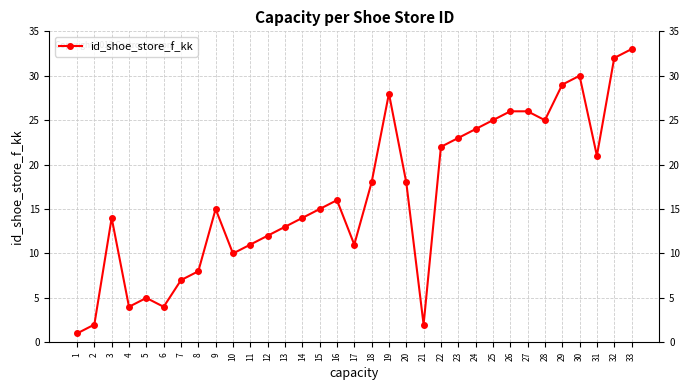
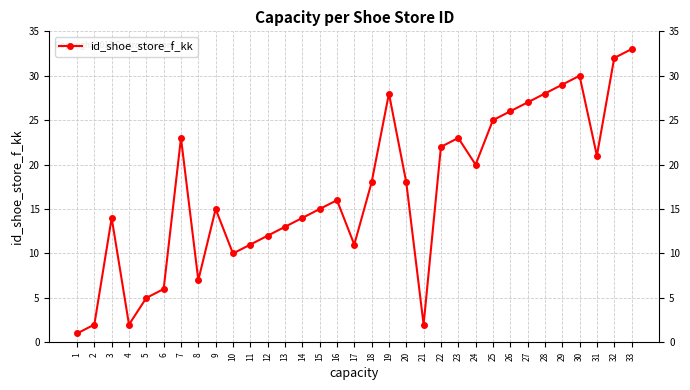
4: 4 -> 2
6: 4 -> 6
7: 7 -> 23
8: 8 -> 7
24: 24 -> 20
27: 26 -> 27
28: 25 -> 28
